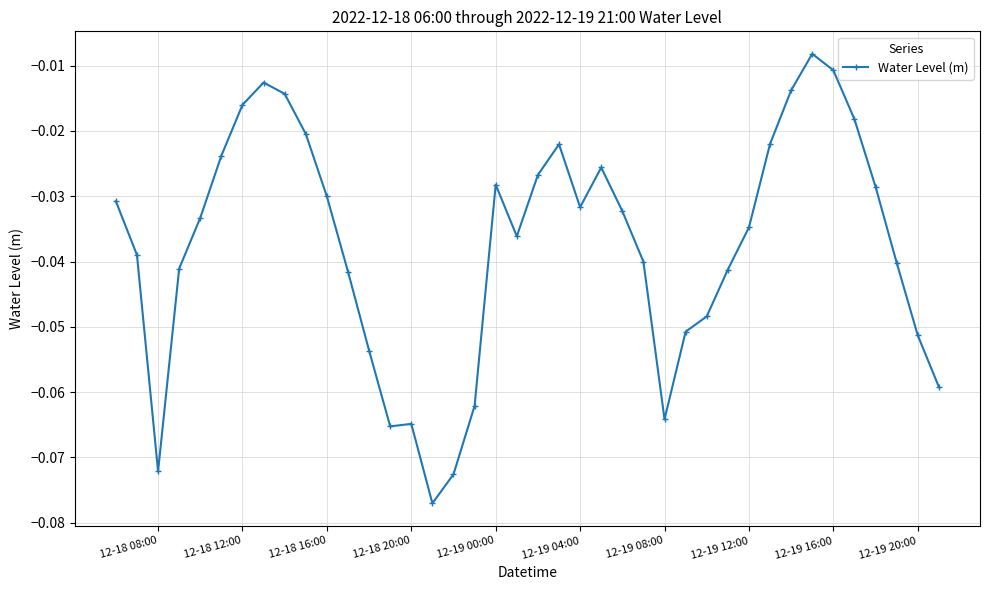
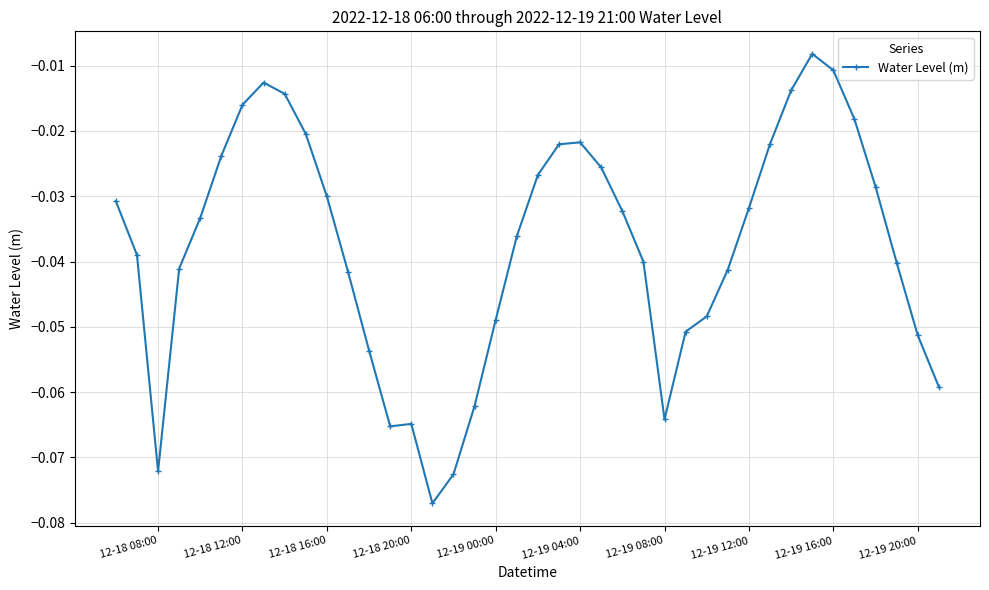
12-19 00:00: -0.028 -> -0.049
12-19 04:00: -0.032 -> -0.022
12-19 12:00: -0.035 -> -0.032
